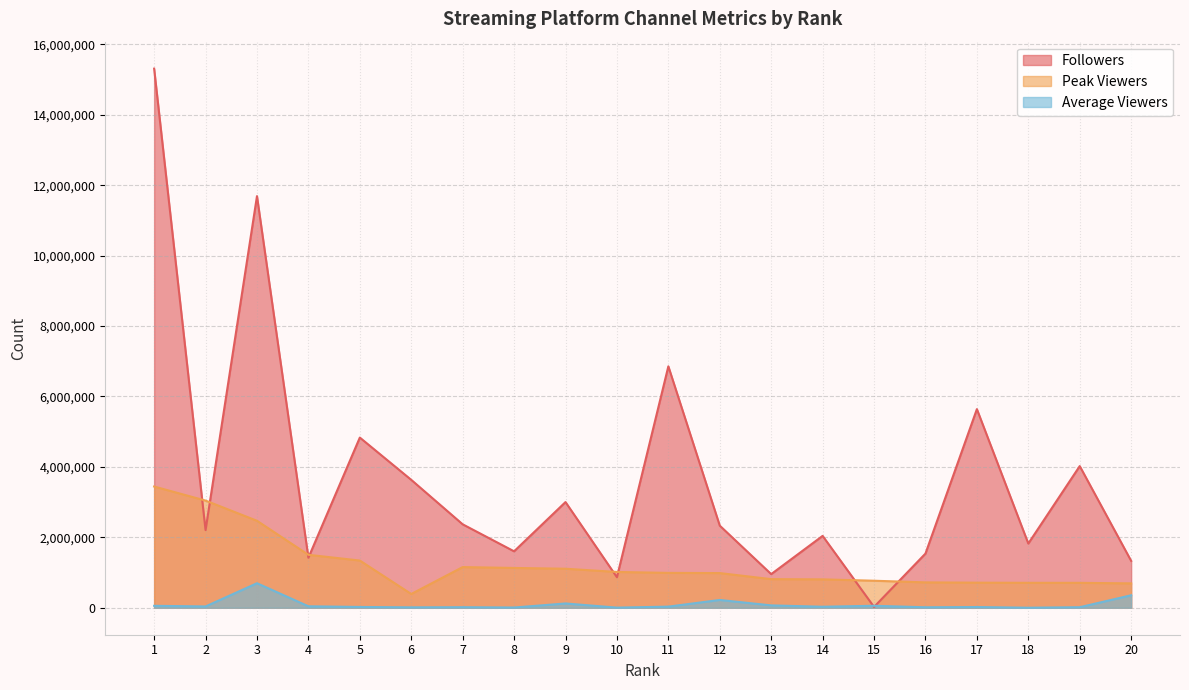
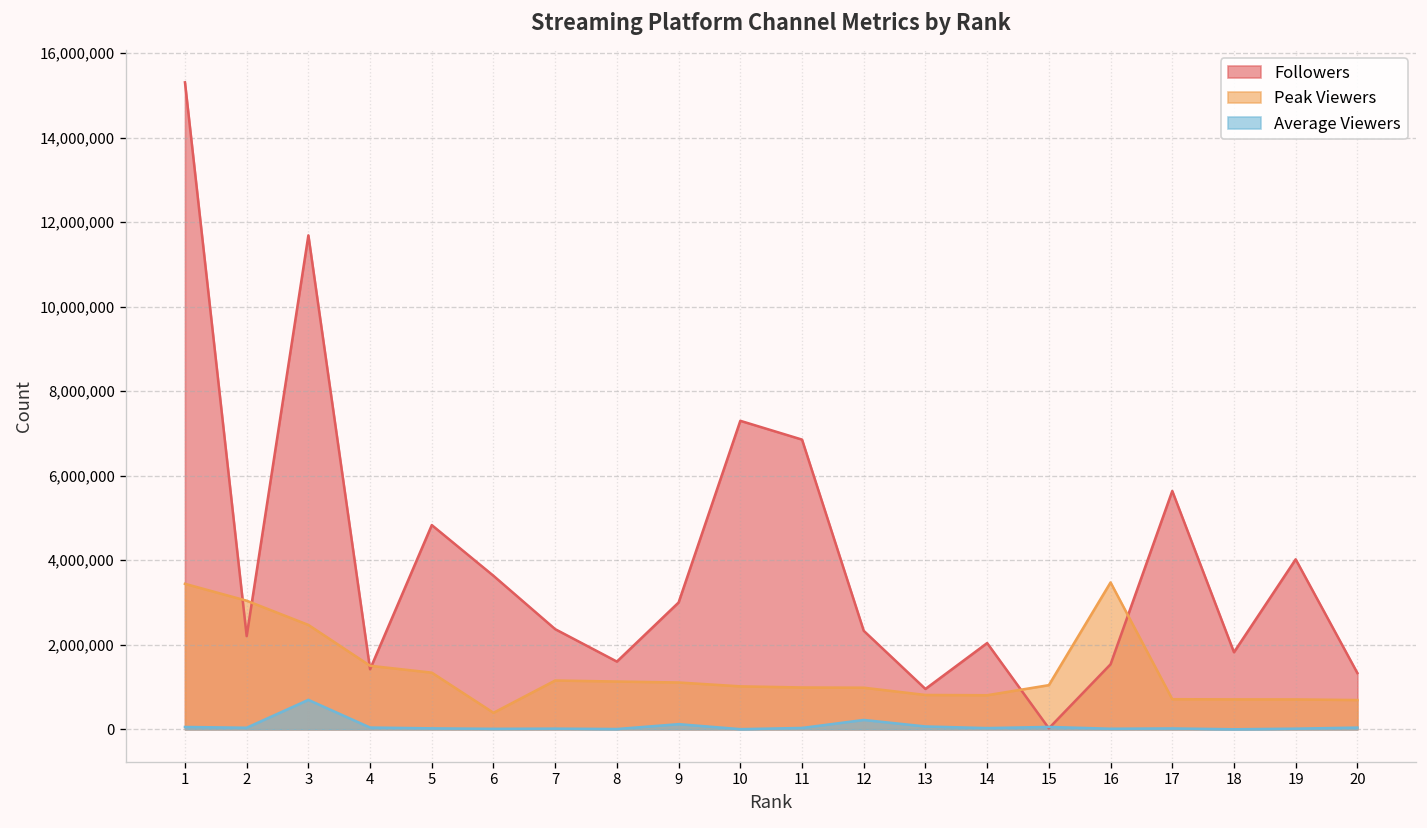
Followers, 10: 900,000 -> 7,300,000
Peak Viewers, 15: 800,000 -> 1,000,000
Peak Viewers, 16: 700,000 -> 3,500,000
Average Viewers, 20: 400,000 -> 0
